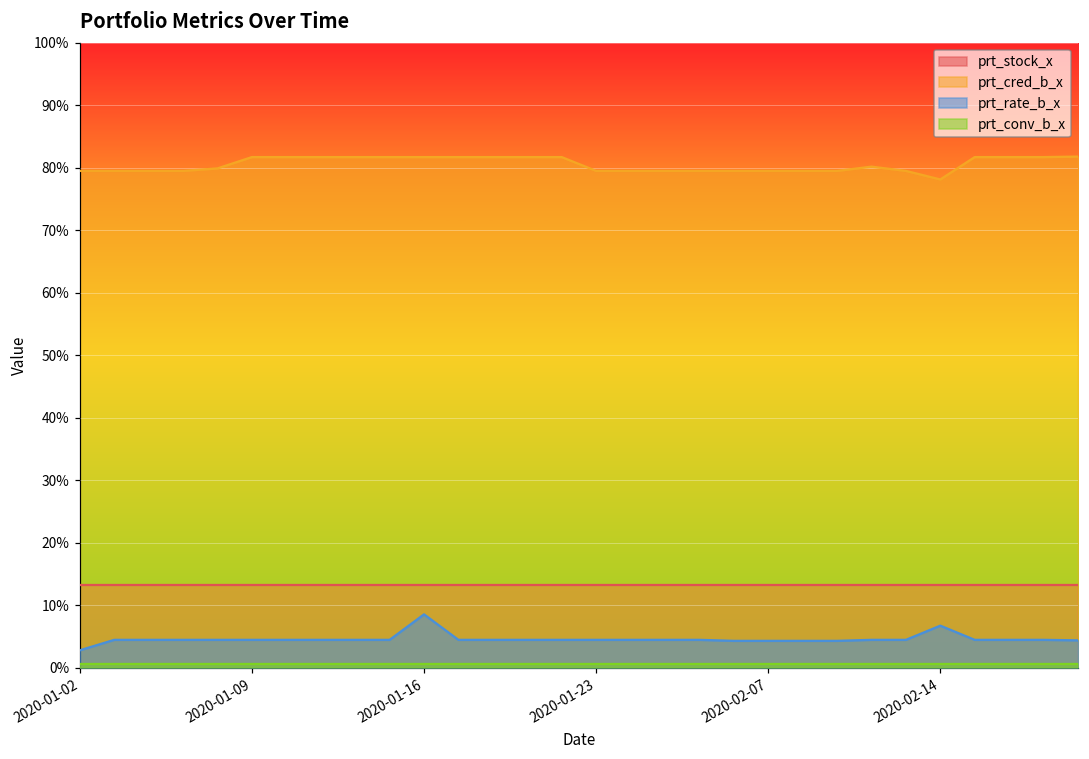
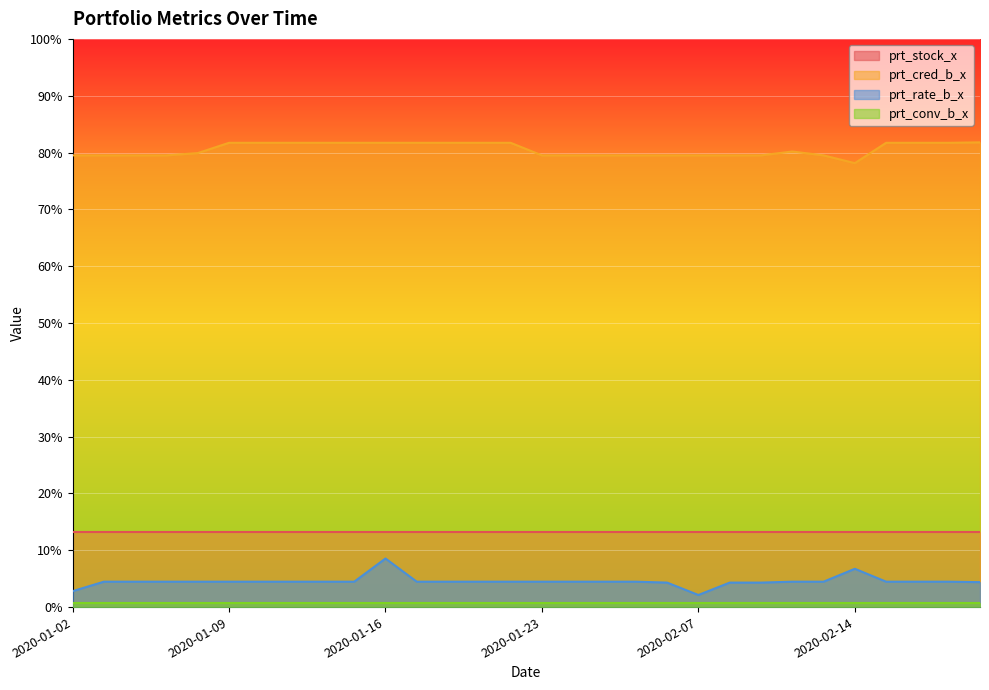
prt_rate_b_x, 2020-02-07: 4% -> 2%
